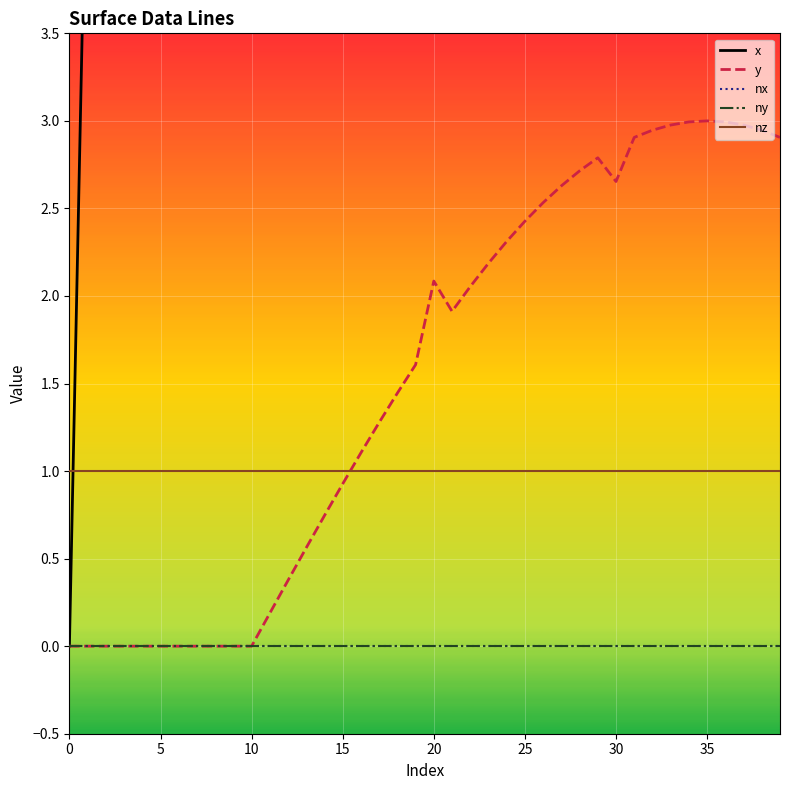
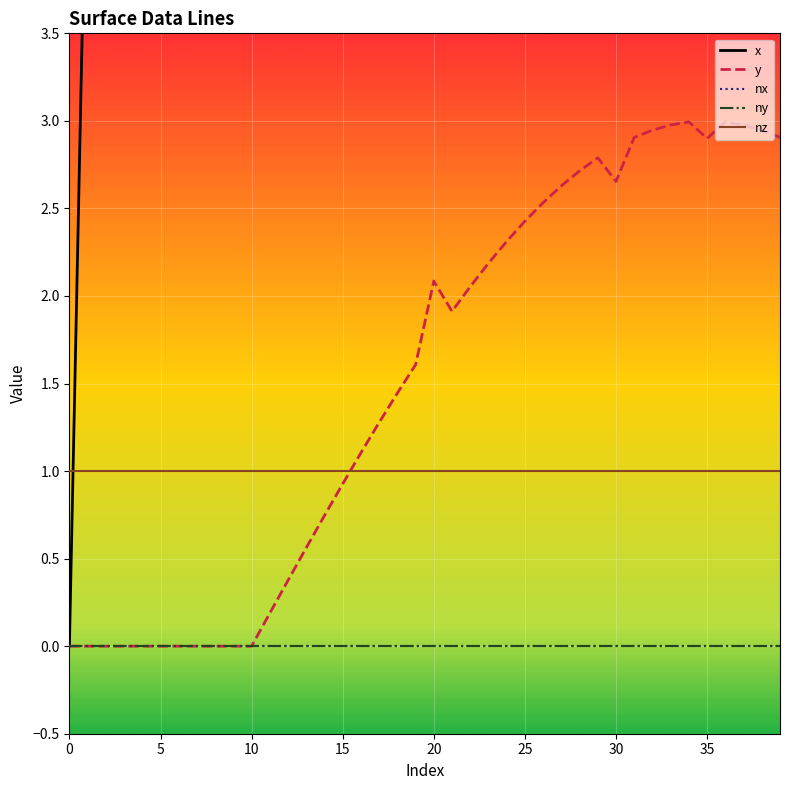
y, 35: 3.0 -> 2.9
